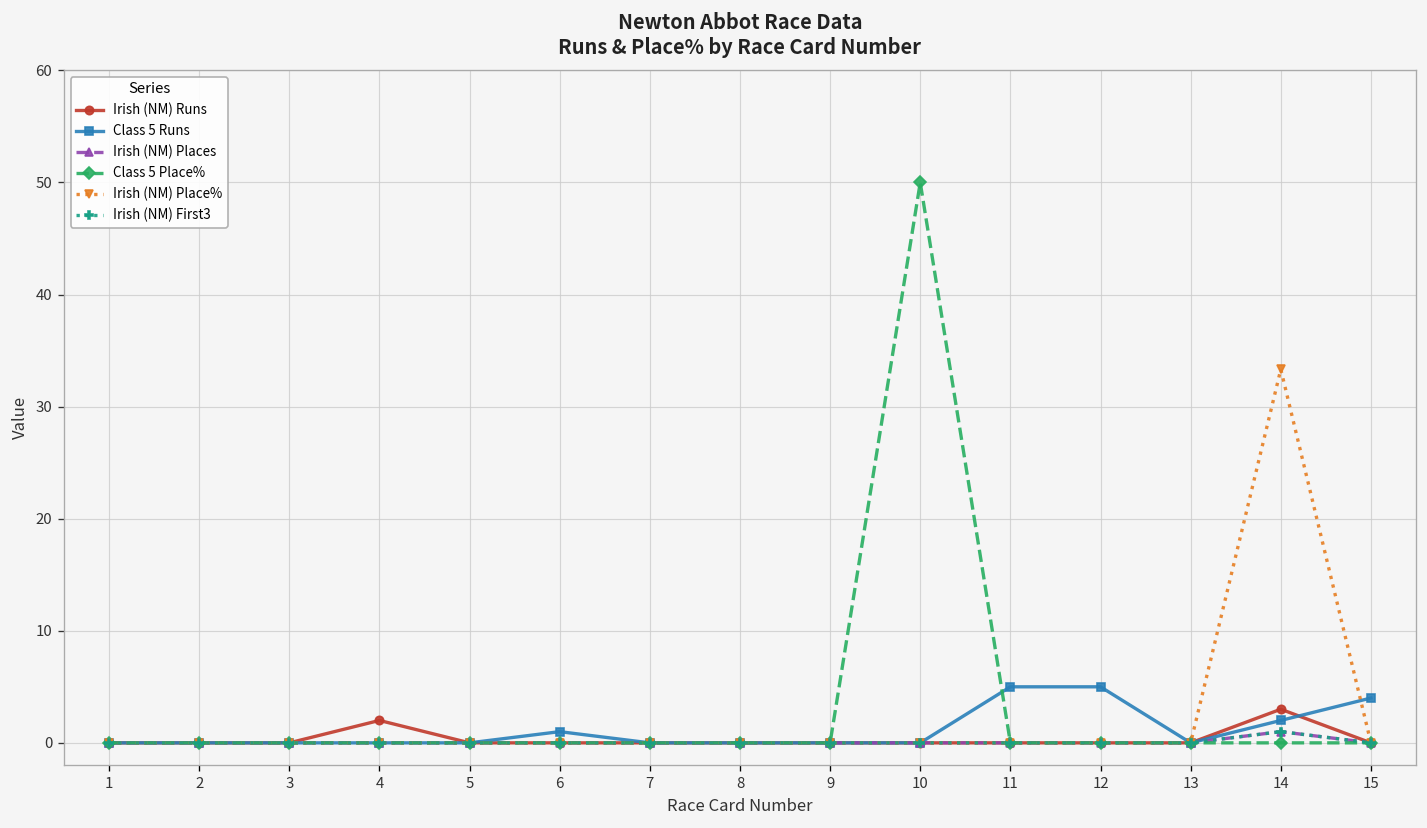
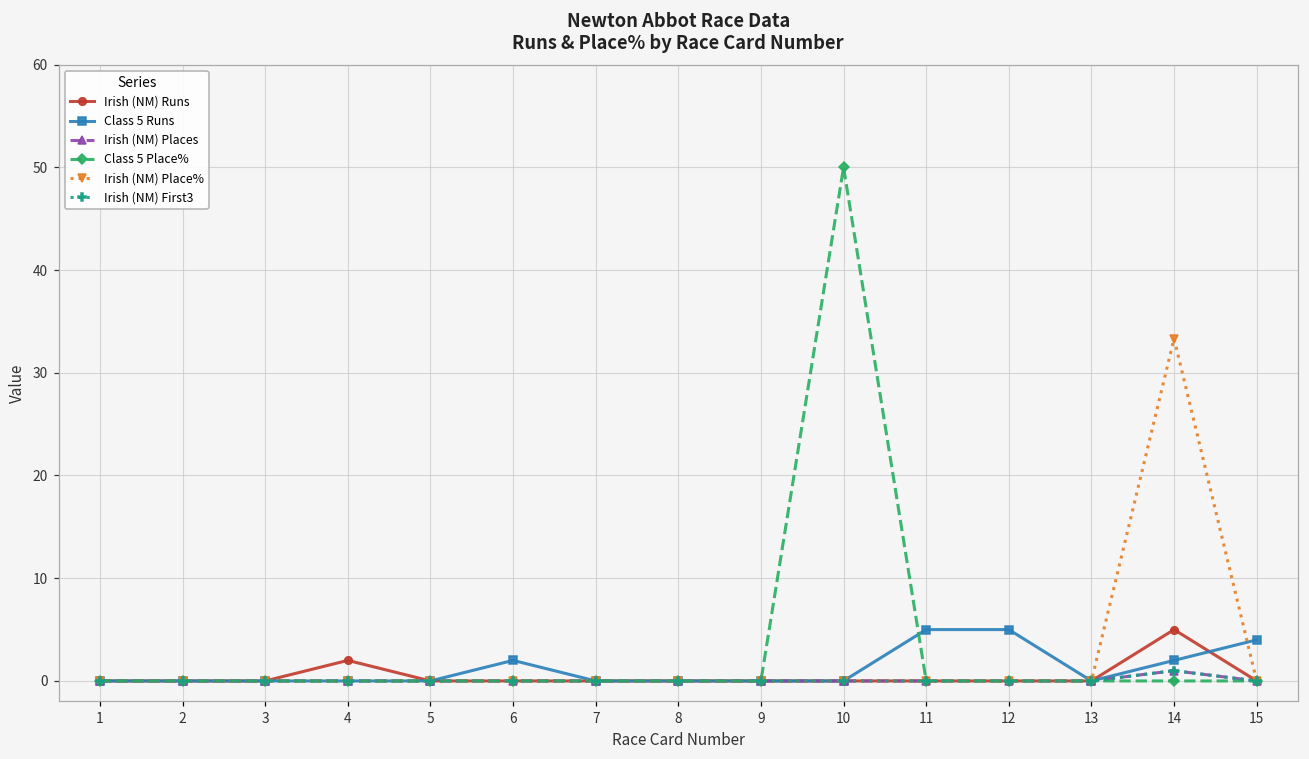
Class 5 Runs, 6: 1 -> 2
Irish (NM) Runs, 14: 3 -> 5
